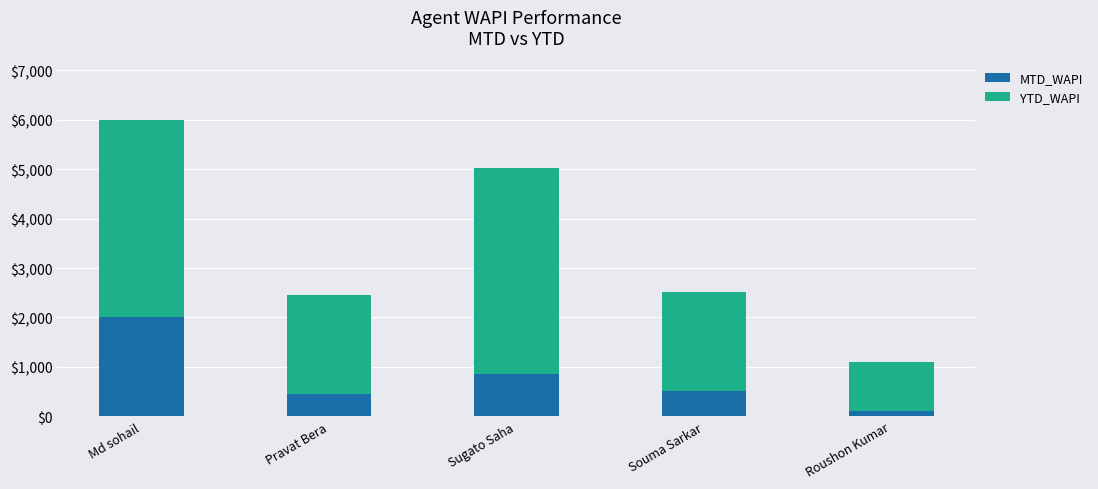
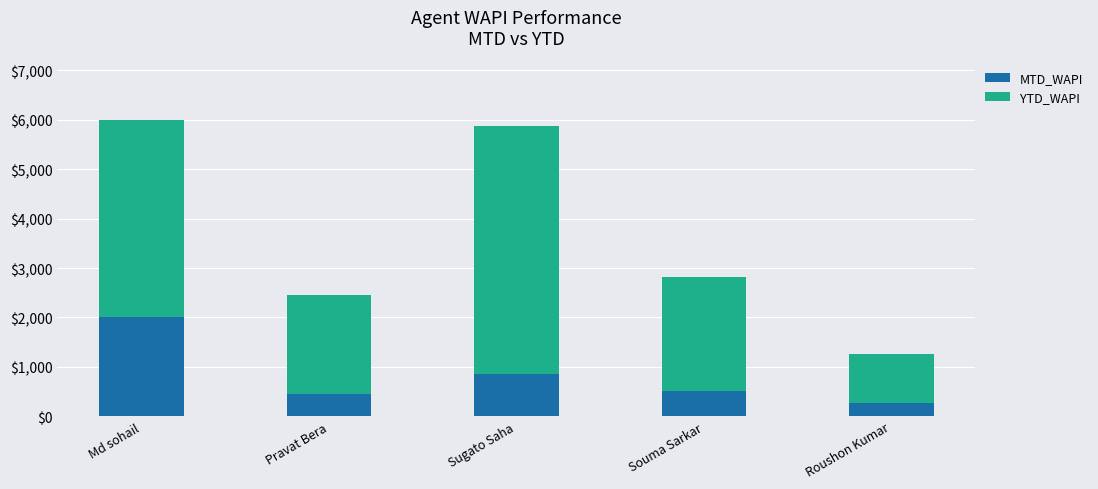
YTD_WAPI, Sugato Saha: $4,200 -> $5,000
YTD_WAPI, Souma Sarkar: $2,000 -> $2,300
MTD_WAPI, Roushon Kumar: $100 -> $300
